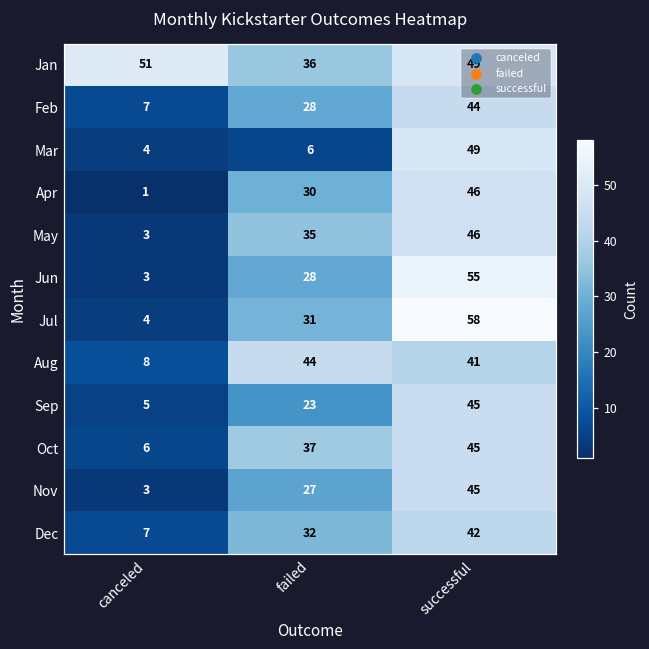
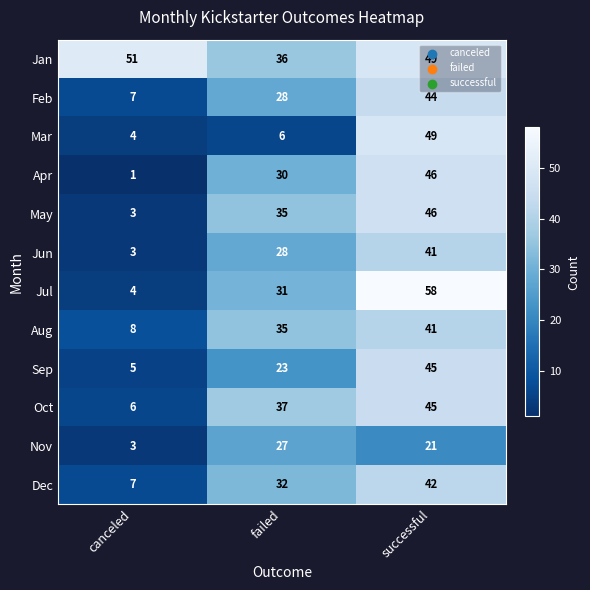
Jun, successful: 55 -> 41
Aug, failed: 44 -> 35
Nov, successful: 45 -> 21
